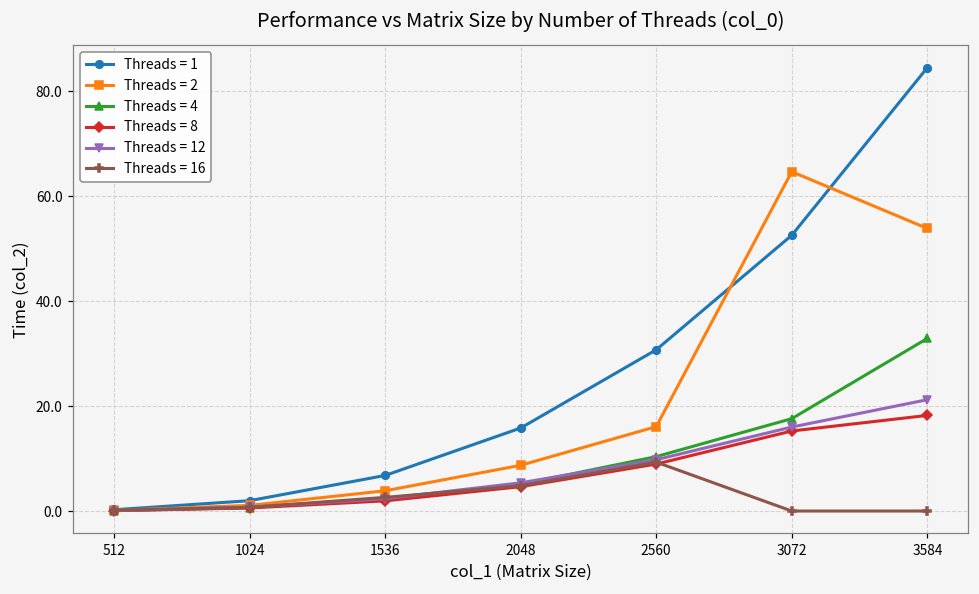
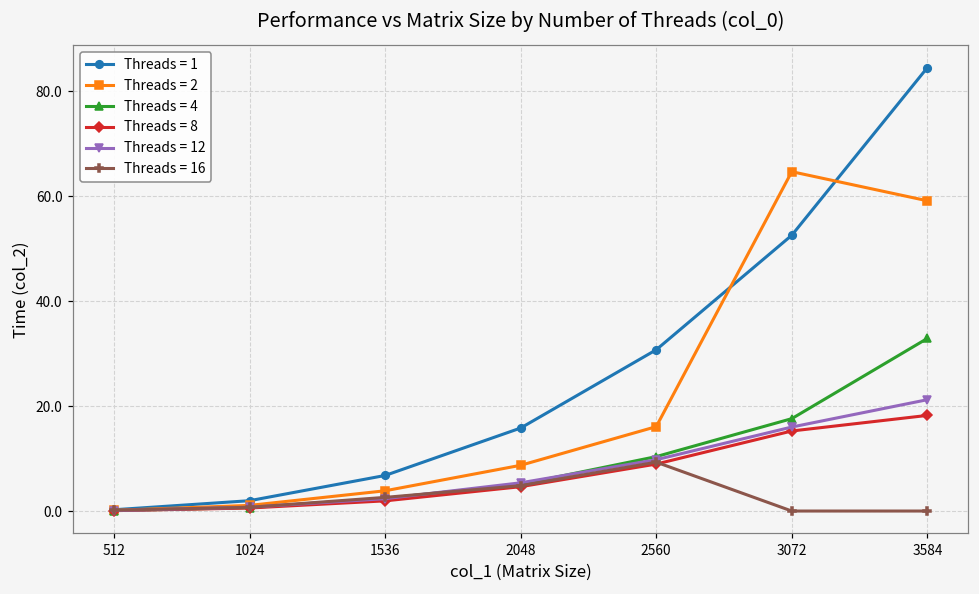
Threads = 2, 3584: 54 -> 59
